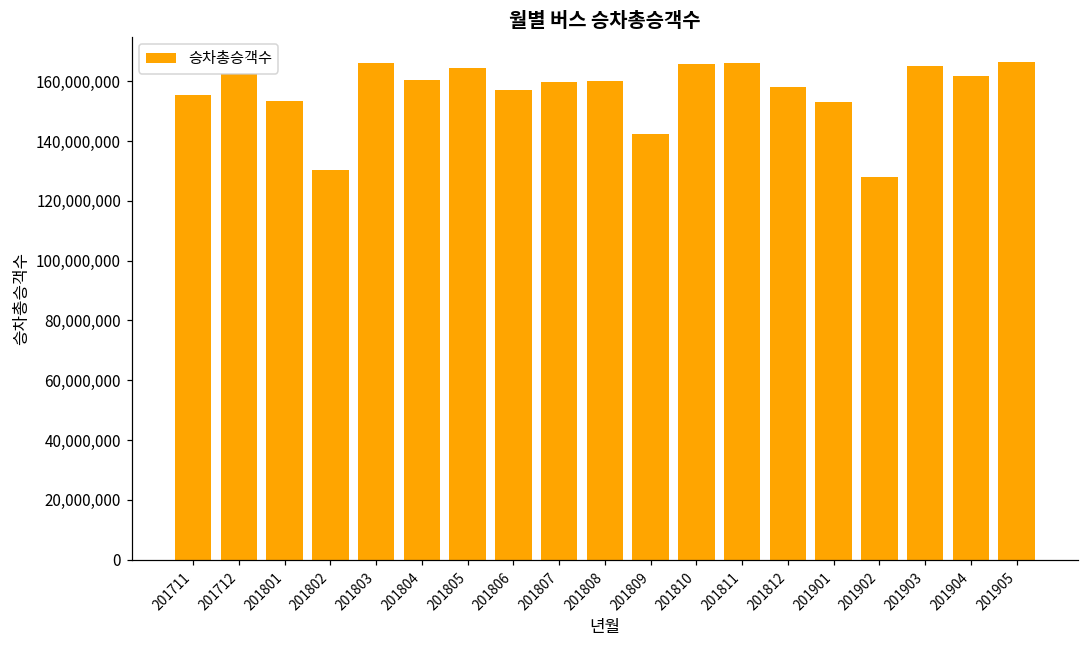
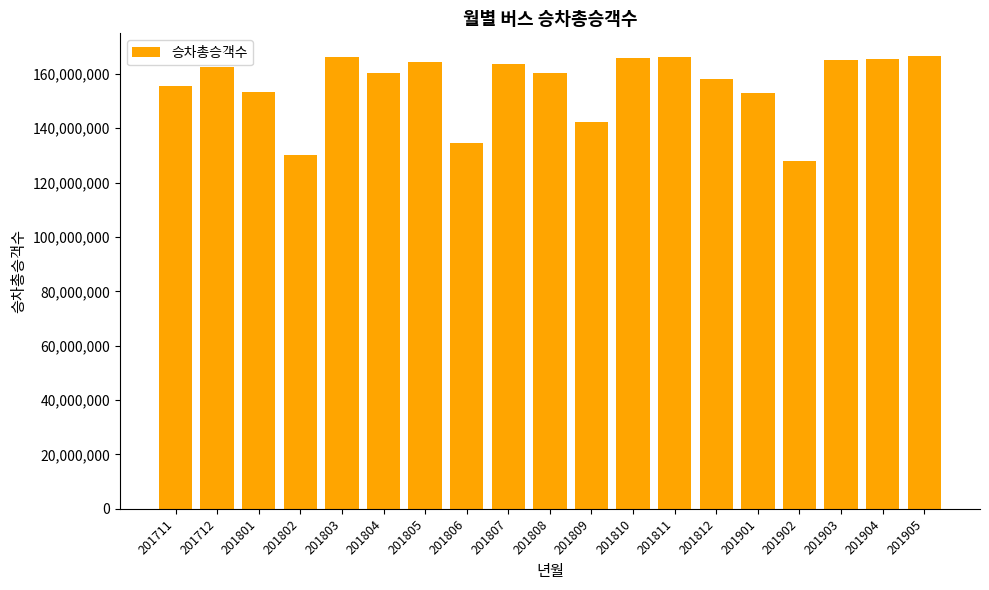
201806: 157,000,000 -> 134,000,000
201807: 160,000,000 -> 164,000,000
201904: 162,000,000 -> 165,000,000
